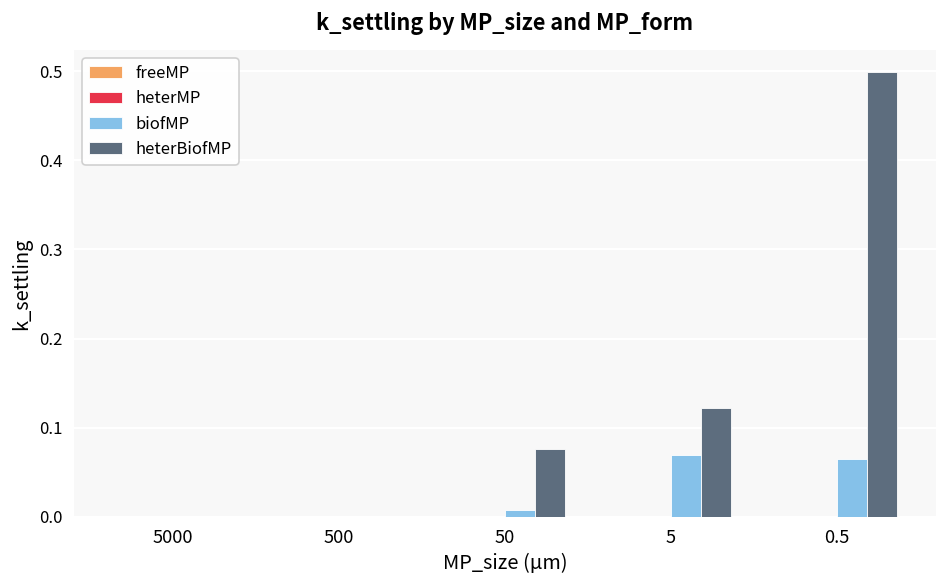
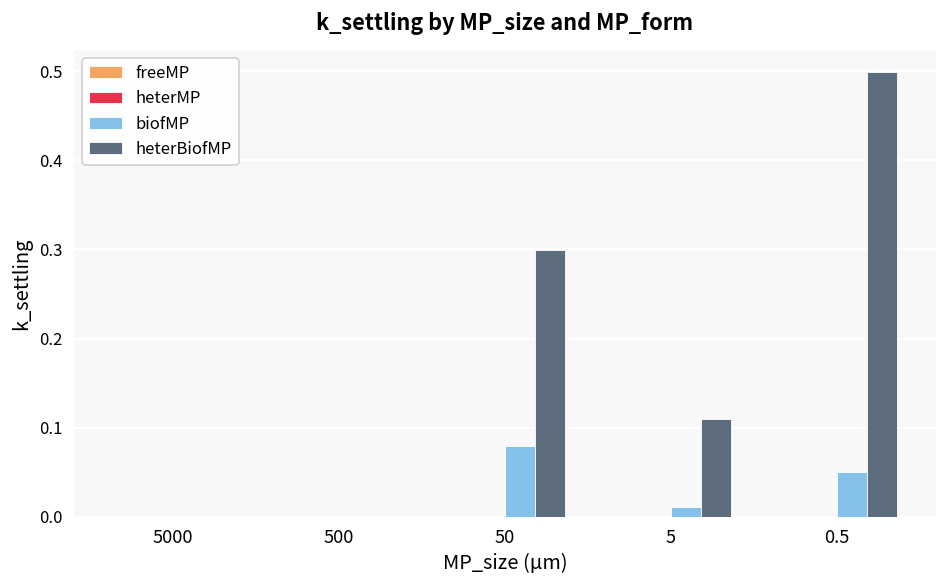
biofMP, 50: 0.01 -> 0.08
heterBiofMP, 50: 0.08 -> 0.30
biofMP, 5: 0.07 -> 0.01
heterBiofMP, 5: 0.12 -> 0.11
biofMP, 0.5: 0.07 -> 0.05
